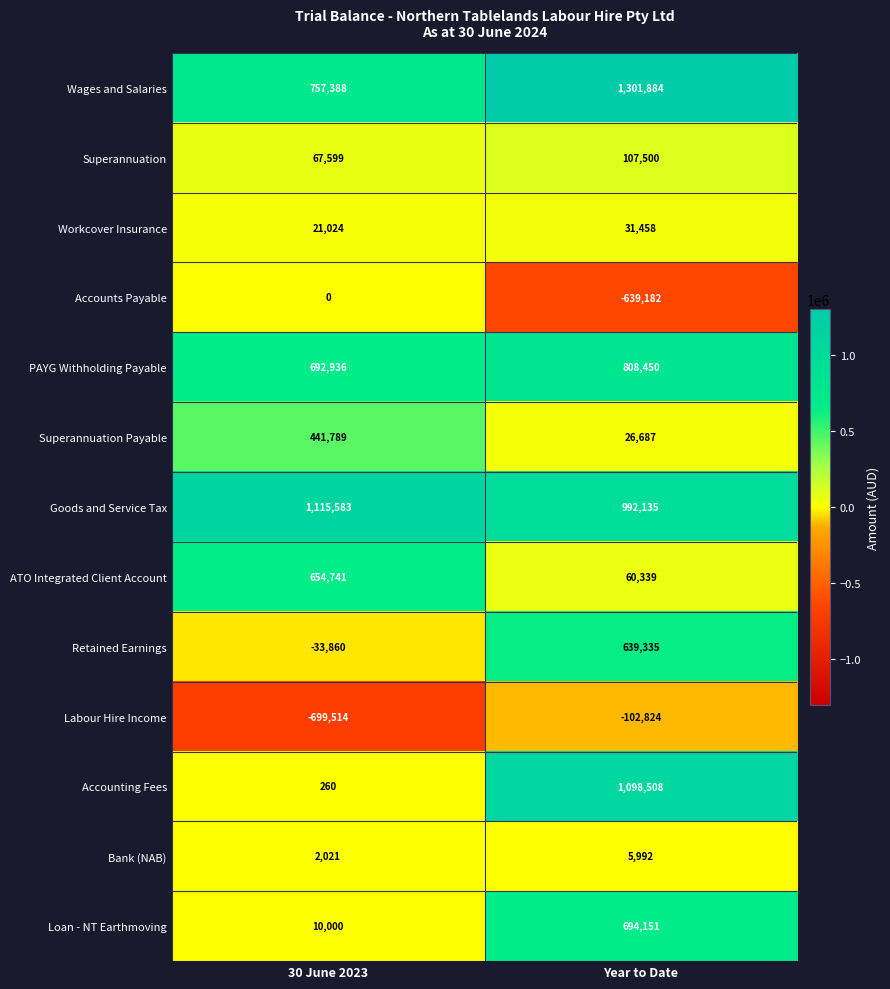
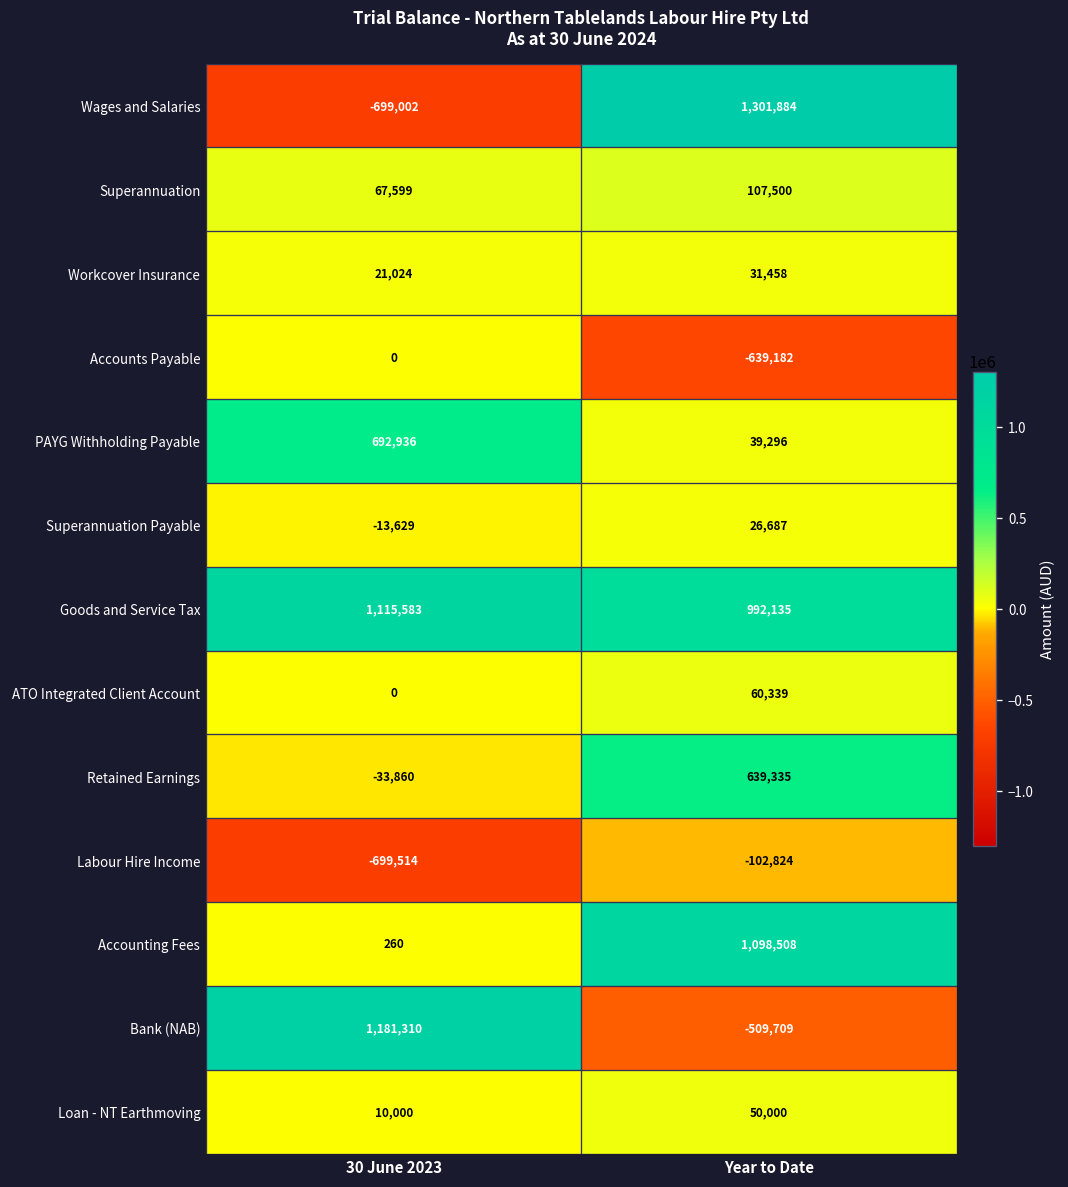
Wages and Salaries, 30 June 2023: 757,388 -> -699,002
PAYG Withholding Payable, Year to Date: 808,450 -> 39,296
Superannuation Payable, 30 June 2023: 441,789 -> -13,629
ATO Integrated Client Account, 30 June 2023: 654,741 -> 0
Bank (NAB), 30 June 2023: 2,021 -> 1,181,310
Bank (NAB), Year to Date: 5,992 -> -509,709
Loan - NT Earthmoving, Year to Date: 694,151 -> 50,000
